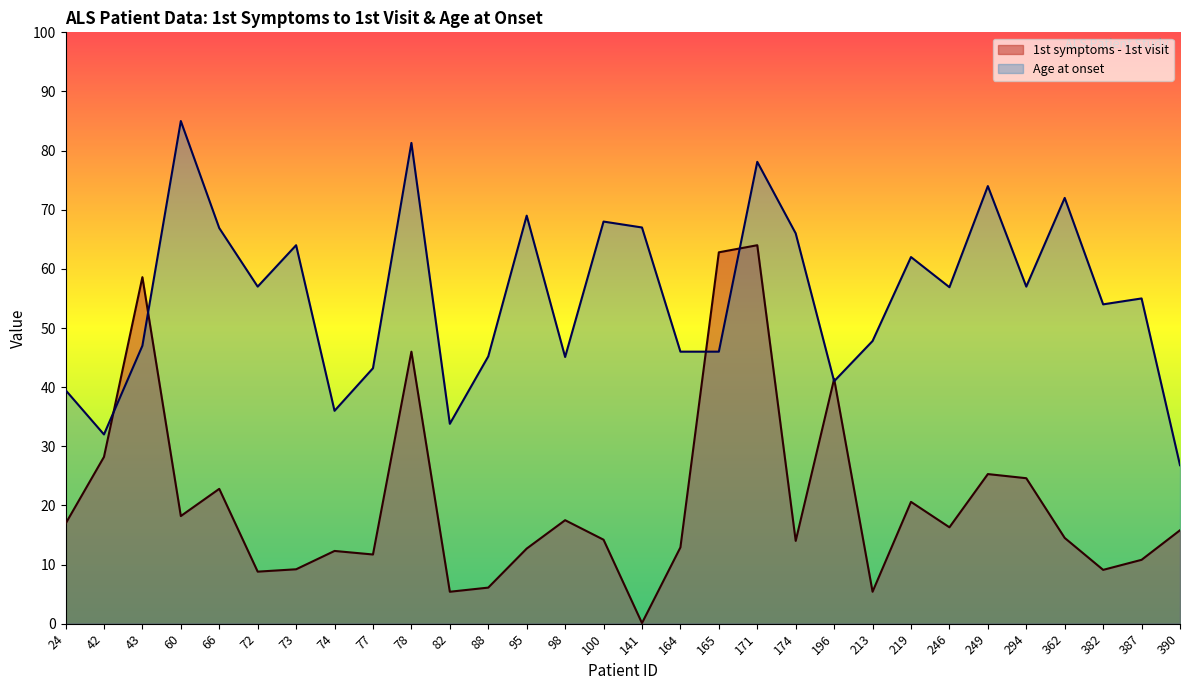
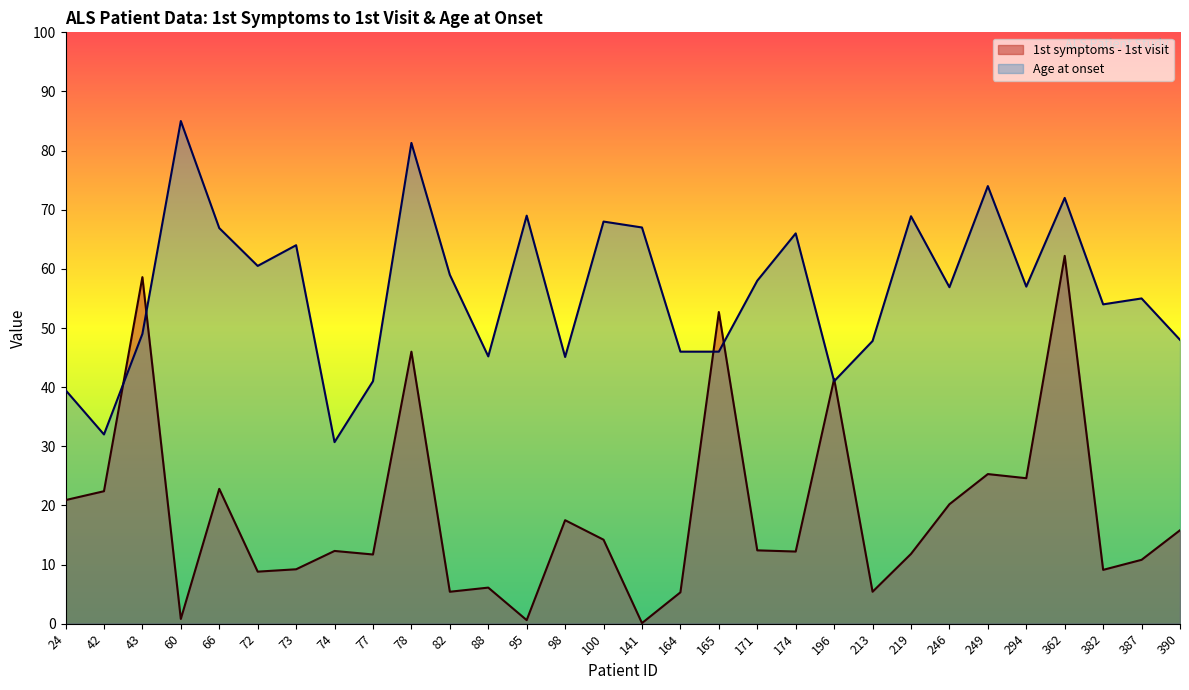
1st symptoms - 1st visit, 24: 17 -> 21
1st symptoms - 1st visit, 42: 28 -> 22
Age at onset, 43: 47 -> 49
1st symptoms - 1st visit, 60: 18 -> 1
Age at onset, 72: 57 -> 61
Age at onset, 74: 36 -> 31
Age at onset, 77: 43 -> 41
Age at onset, 82: 34 -> 59
1st symptoms - 1st visit, 95: 13 -> 1
1st symptoms - 1st visit, 164: 13 -> 5
1st symptoms - 1st visit, 165: 63 -> 53
1st symptoms - 1st visit, 171: 64 -> 12
Age at onset, 171: 78 -> 58
1st symptoms - 1st visit, 174: 14 -> 12
1st symptoms - 1st visit, 219: 21 -> 12
Age at onset, 219: 62 -> 69
1st symptoms - 1st visit, 246: 16 -> 20
1st symptoms - 1st visit, 362: 15 -> 62
Age at onset, 390: 27 -> 48
